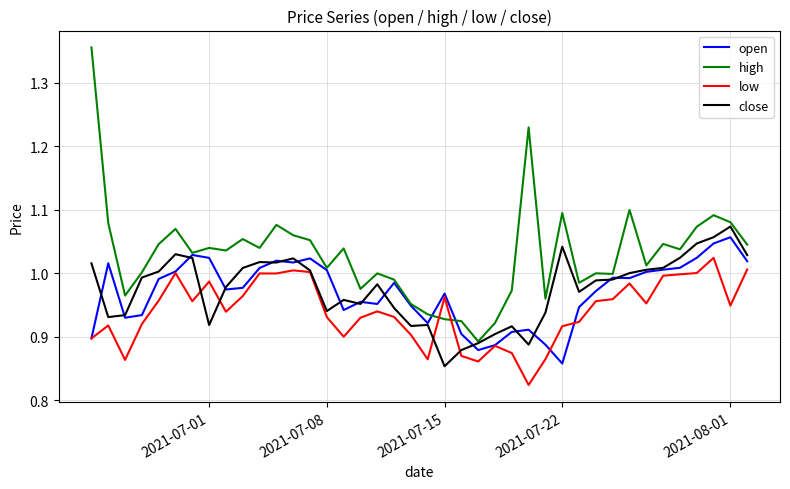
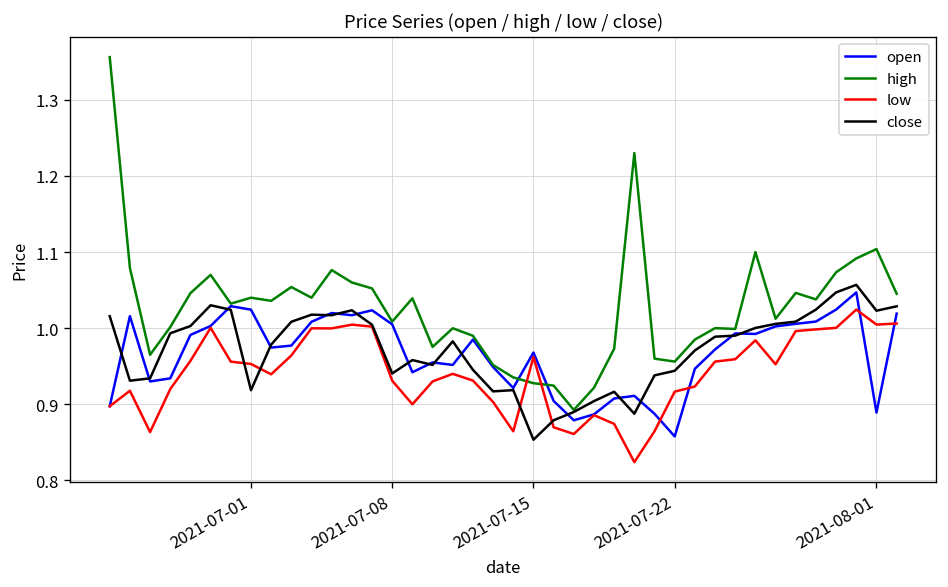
low, 2021-07-01: 0.99 -> 0.95
high, 2021-07-22: 1.10 -> 0.96
close, 2021-07-22: 1.04 -> 0.94
open, 2021-08-01: 1.06 -> 0.89
high, 2021-08-01: 1.08 -> 1.10
low, 2021-08-01: 0.95 -> 1.00
close, 2021-08-01: 1.07 -> 1.02
